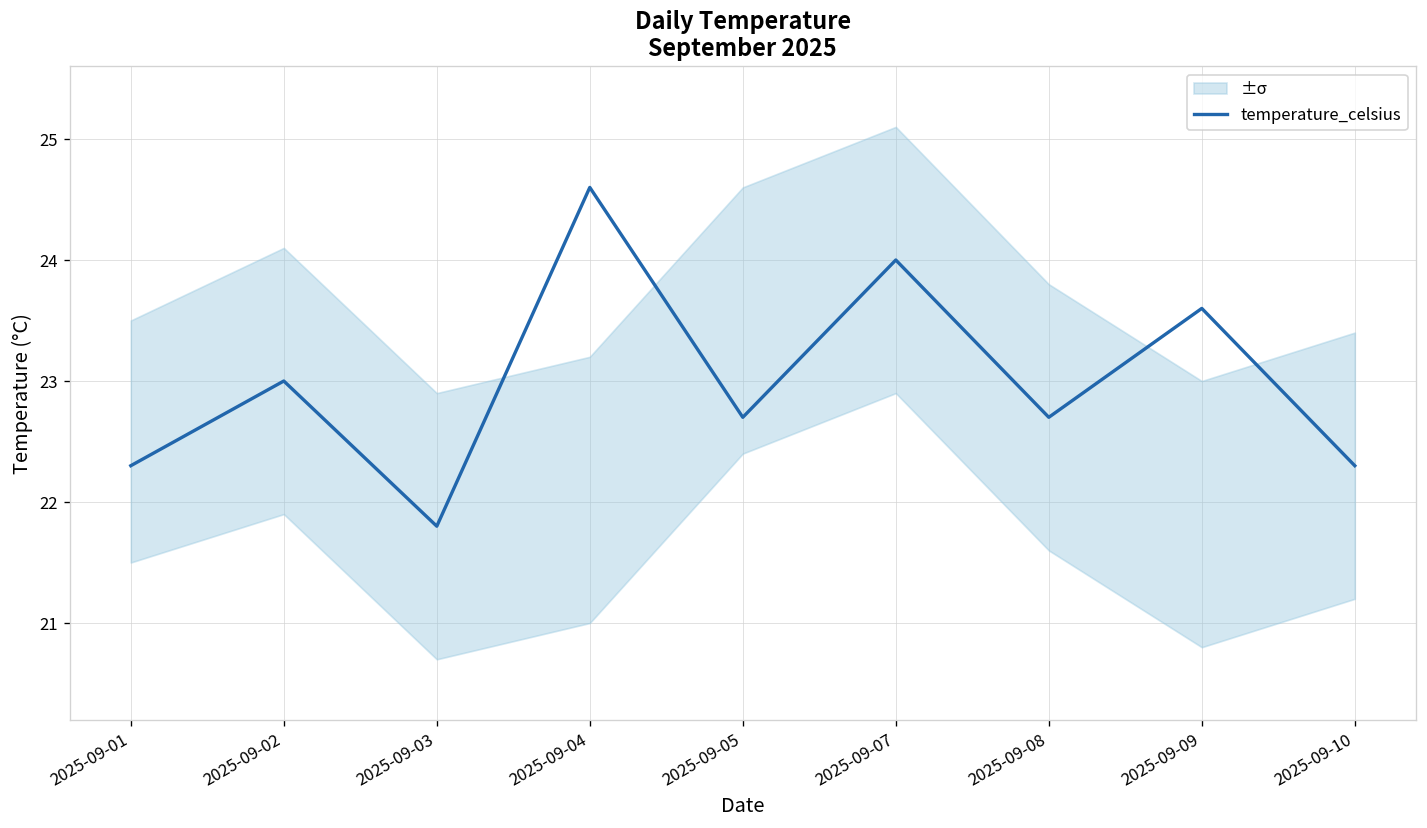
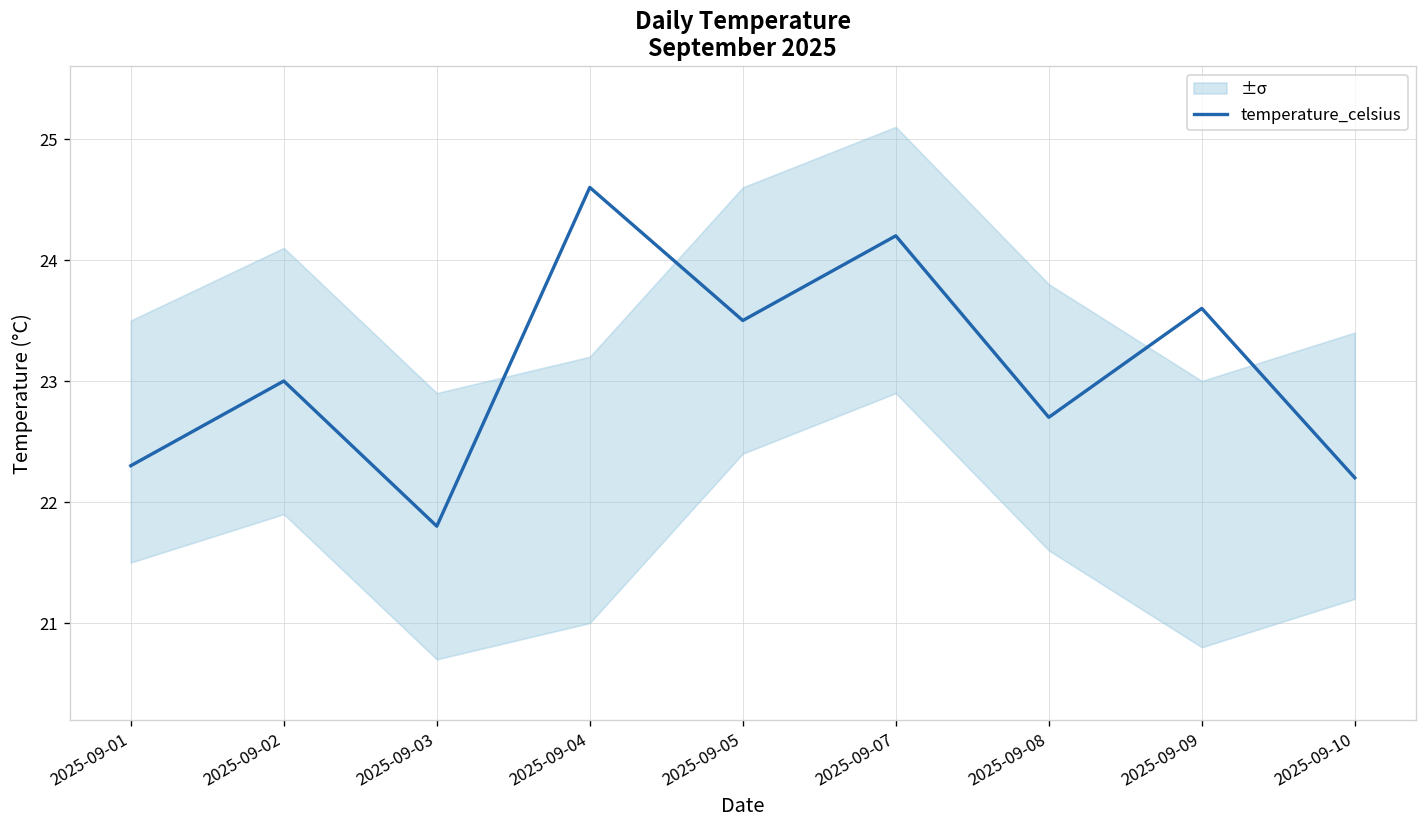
temperature_celsius, 2025-09-05: 22.7 -> 23.5
temperature_celsius, 2025-09-07: 24.0 -> 24.2
temperature_celsius, 2025-09-10: 22.3 -> 22.2
